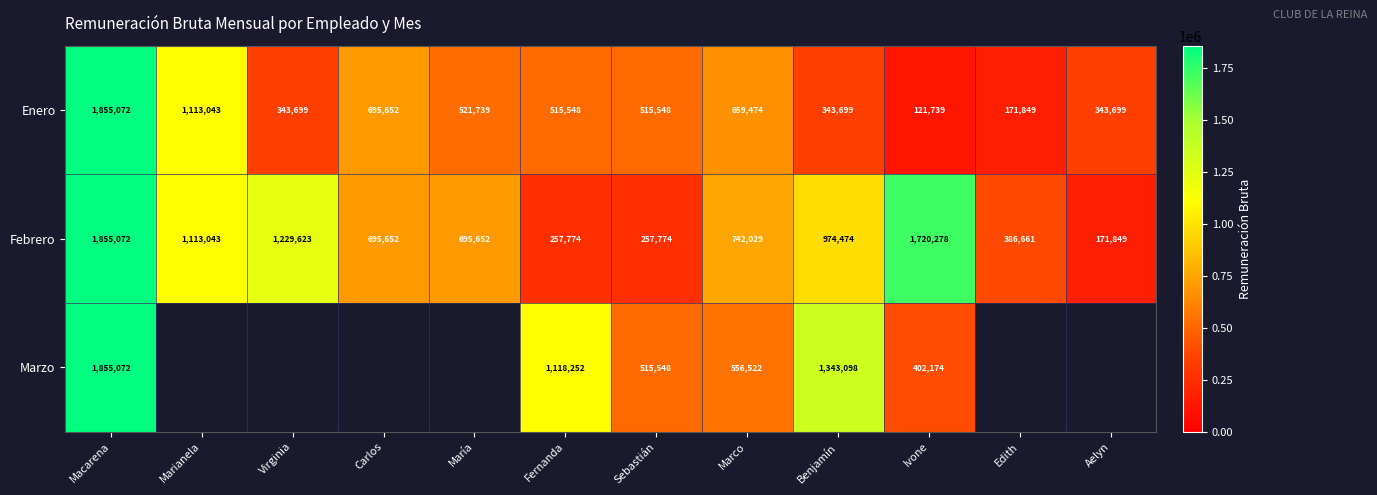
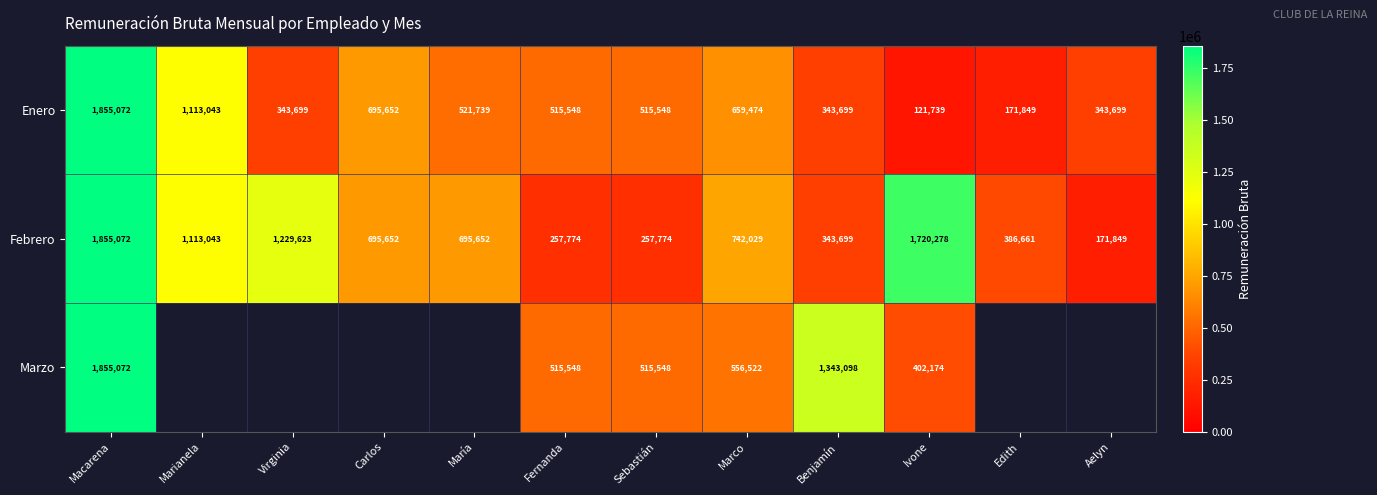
Febrero, Benjamín: 974,474 -> 343,699
Marzo, Fernanda: 1,118,252 -> 515,548
